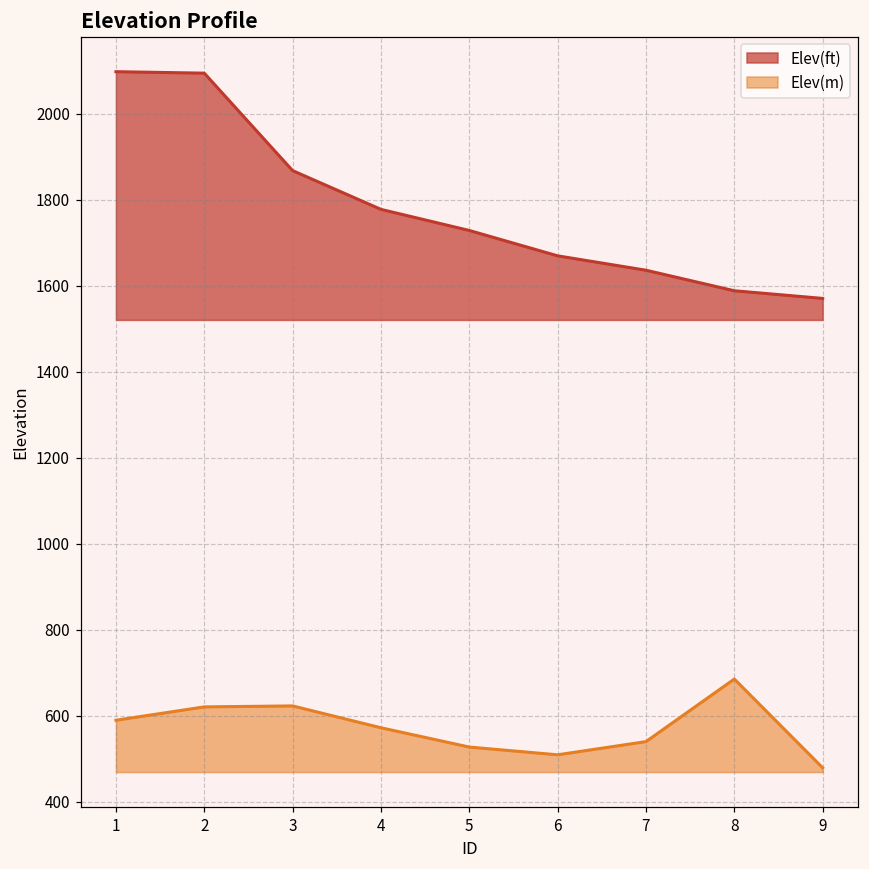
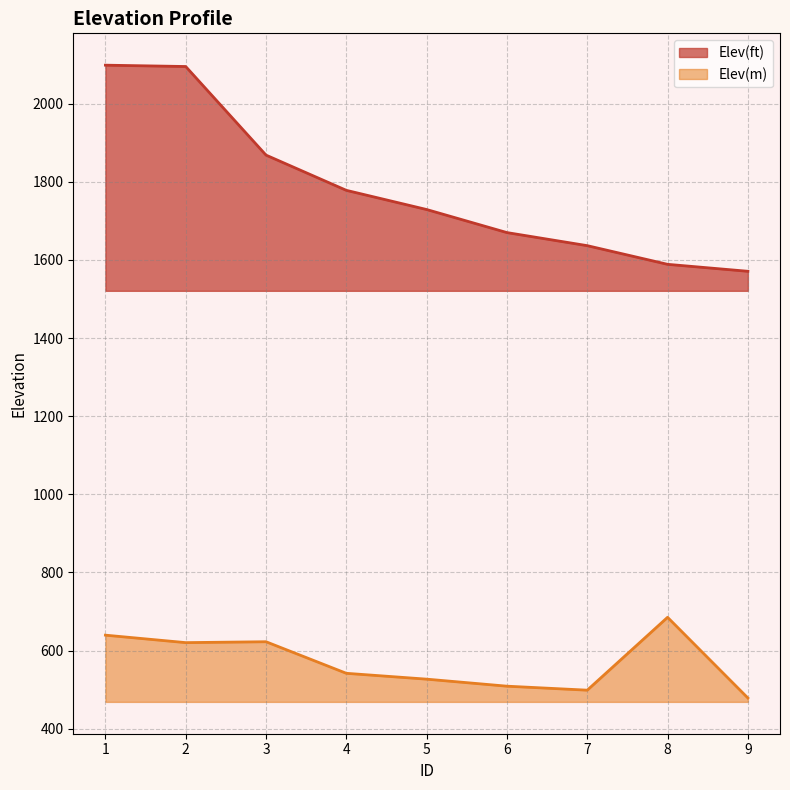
Elev(m), 1: 590 -> 640
Elev(m), 4: 570 -> 540
Elev(m), 7: 540 -> 500
